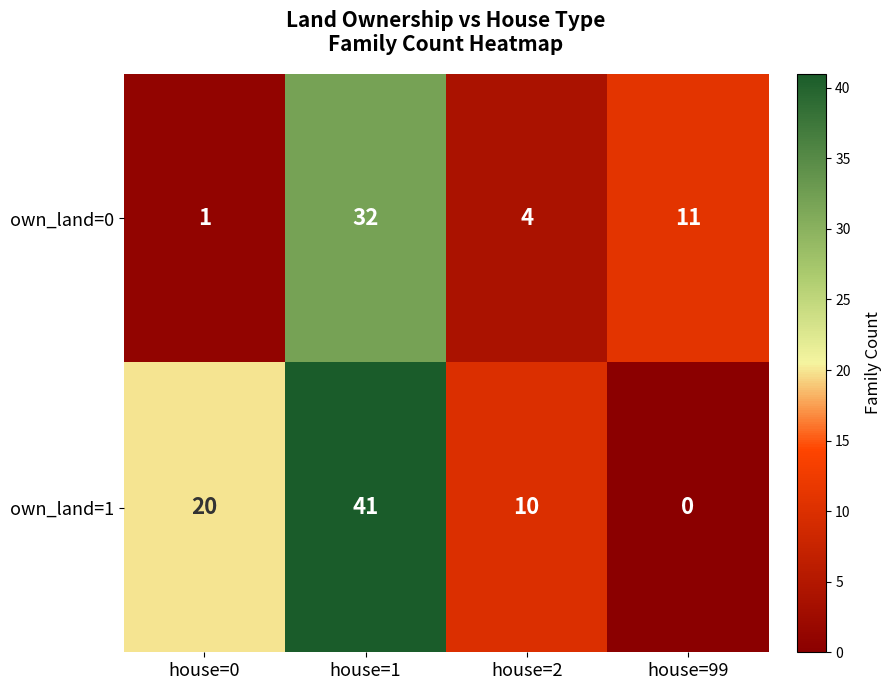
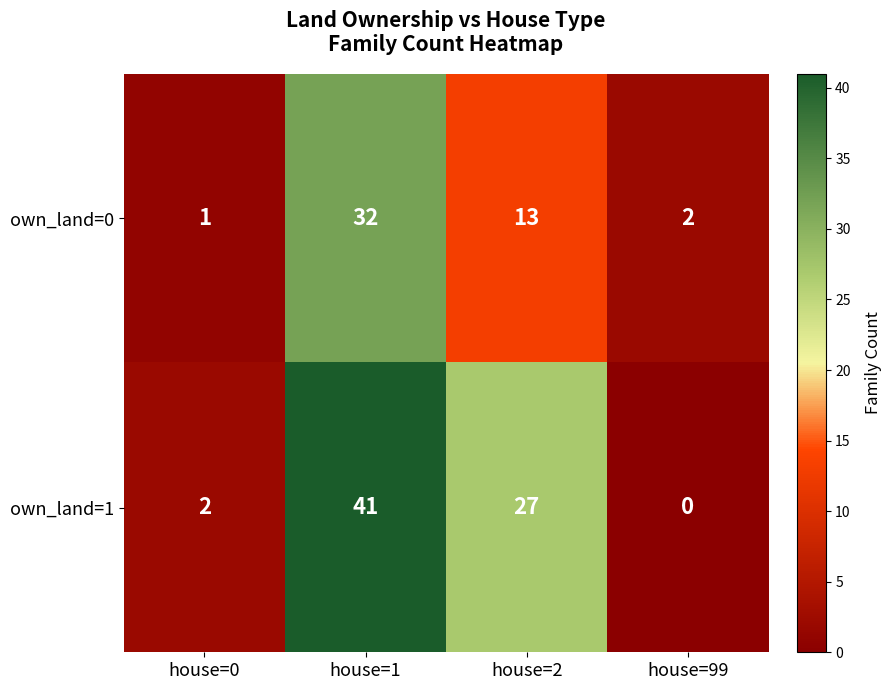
own_land=0, house=2: 4 -> 13
own_land=0, house=99: 11 -> 2
own_land=1, house=0: 20 -> 2
own_land=1, house=2: 10 -> 27
